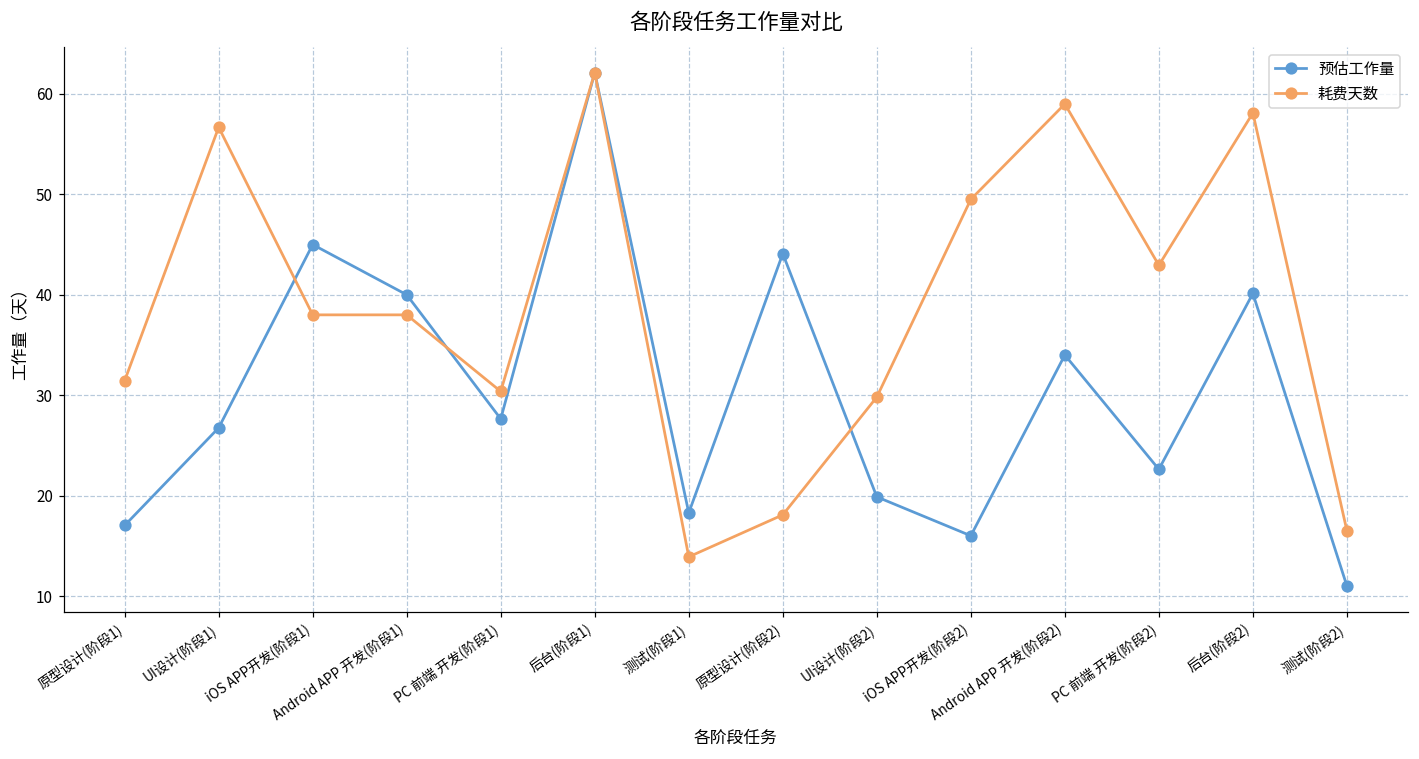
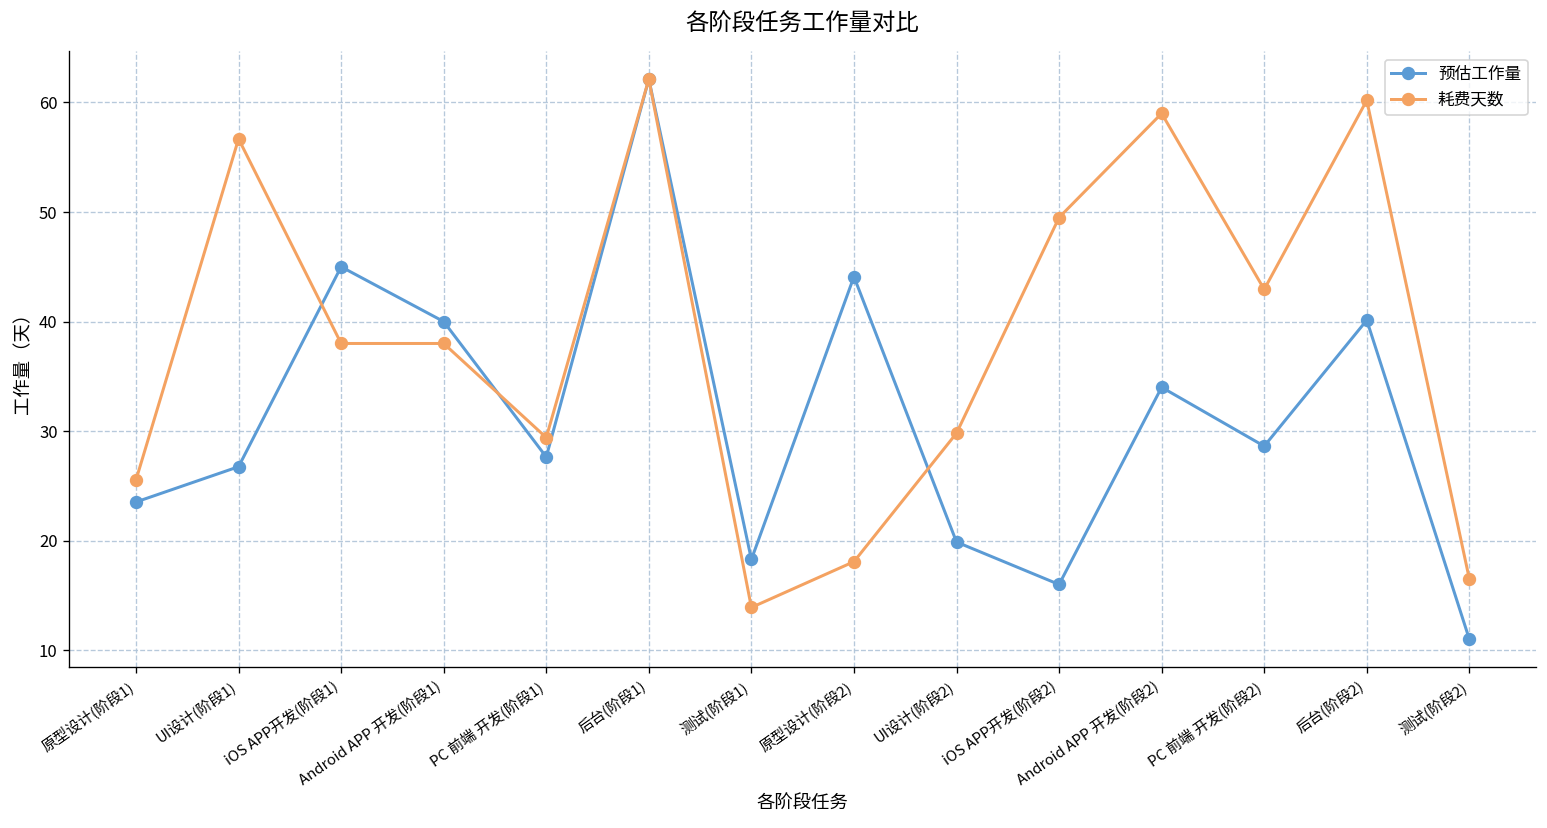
预估工作量, 原型设计(阶段1): 17 -> 24
耗费天数, 原型设计(阶段1): 31 -> 26
耗费天数, PC 前端 开发(阶段1): 30 -> 29
预估工作量, PC 前端 开发(阶段2): 23 -> 29
耗费天数, 后台(阶段2): 58 -> 60
